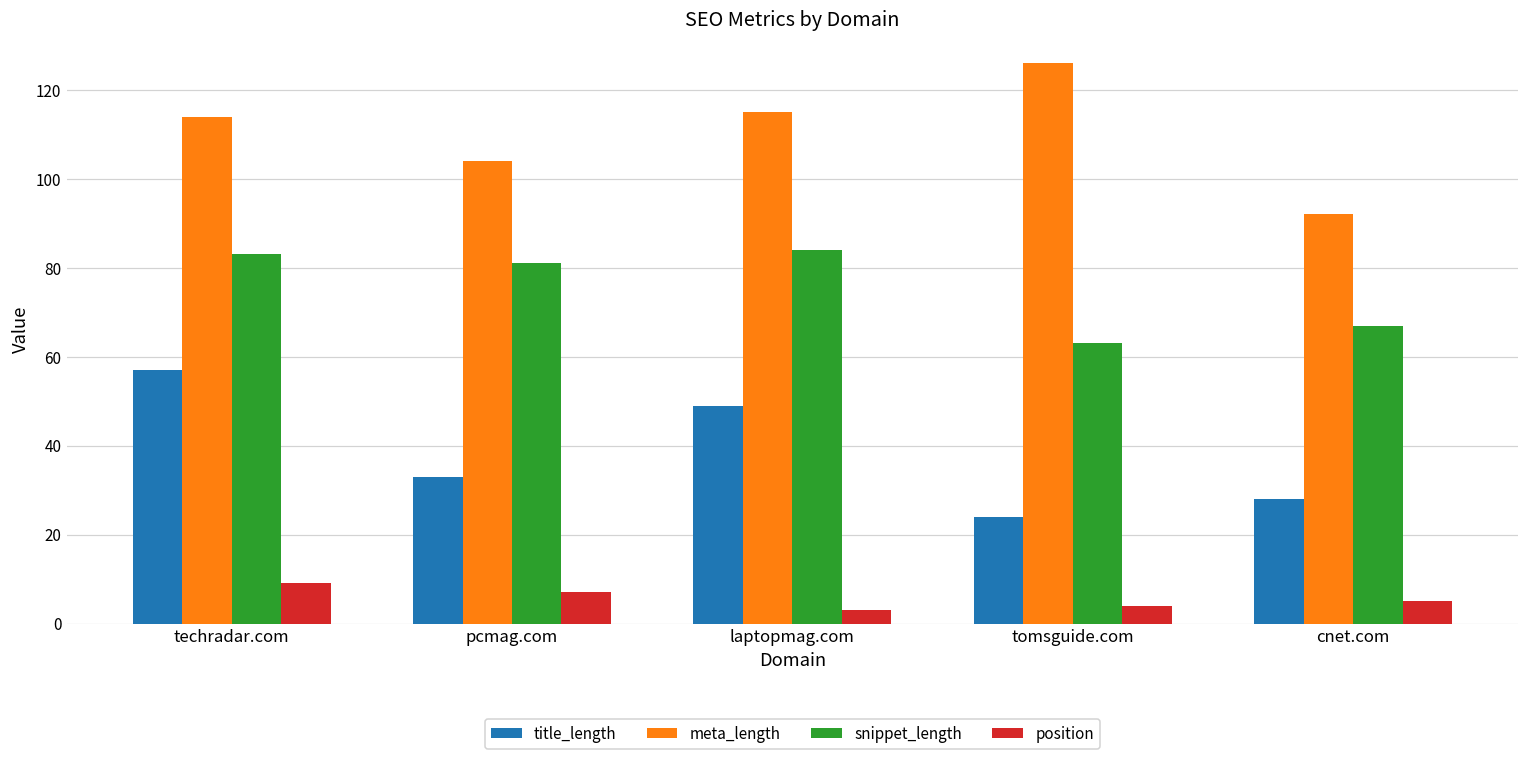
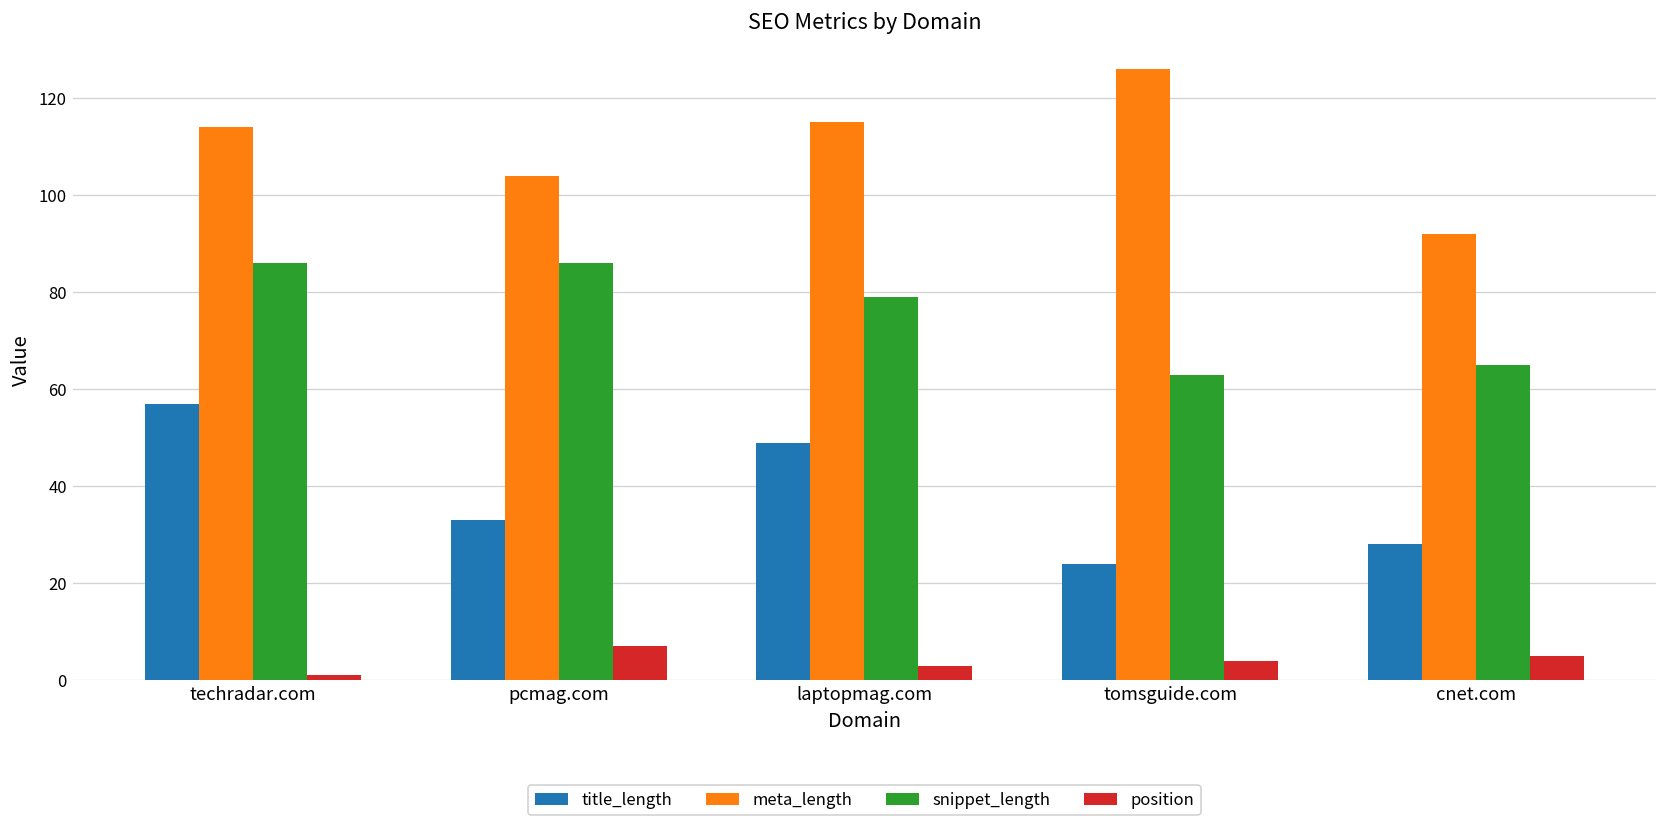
snippet_length, techradar.com: 83 -> 86
position, techradar.com: 9 -> 1
snippet_length, pcmag.com: 81 -> 86
snippet_length, laptopmag.com: 84 -> 79
snippet_length, cnet.com: 67 -> 65
